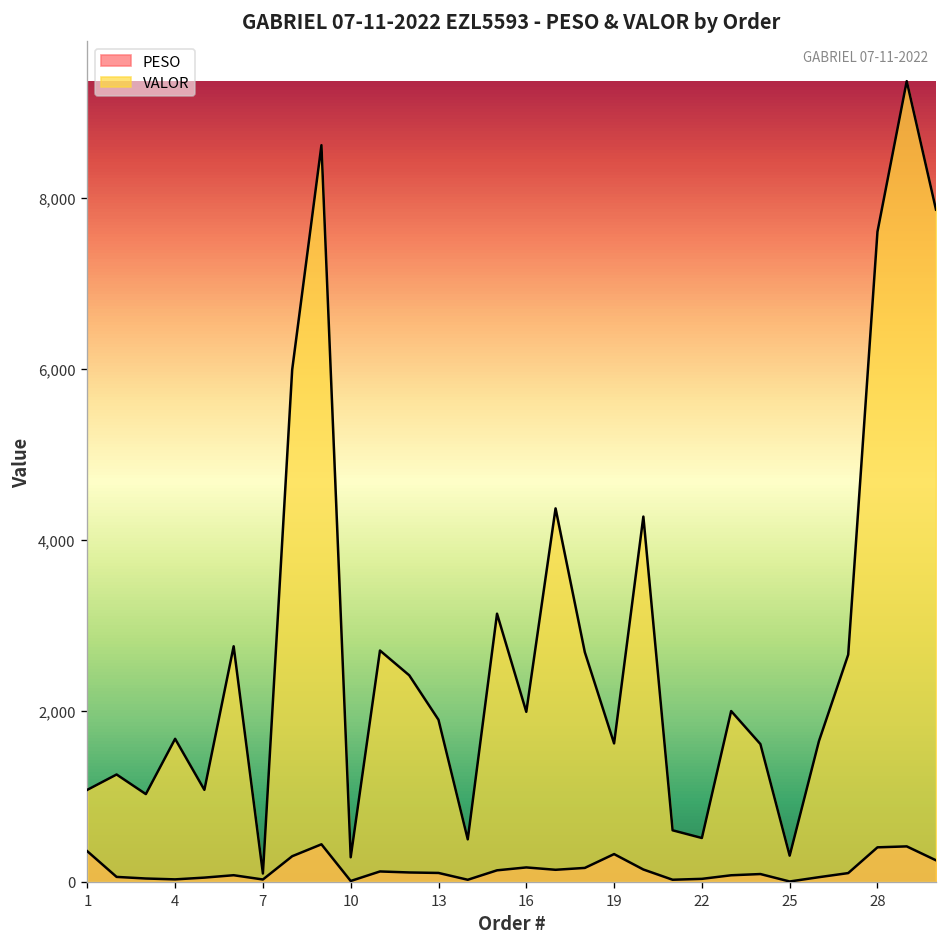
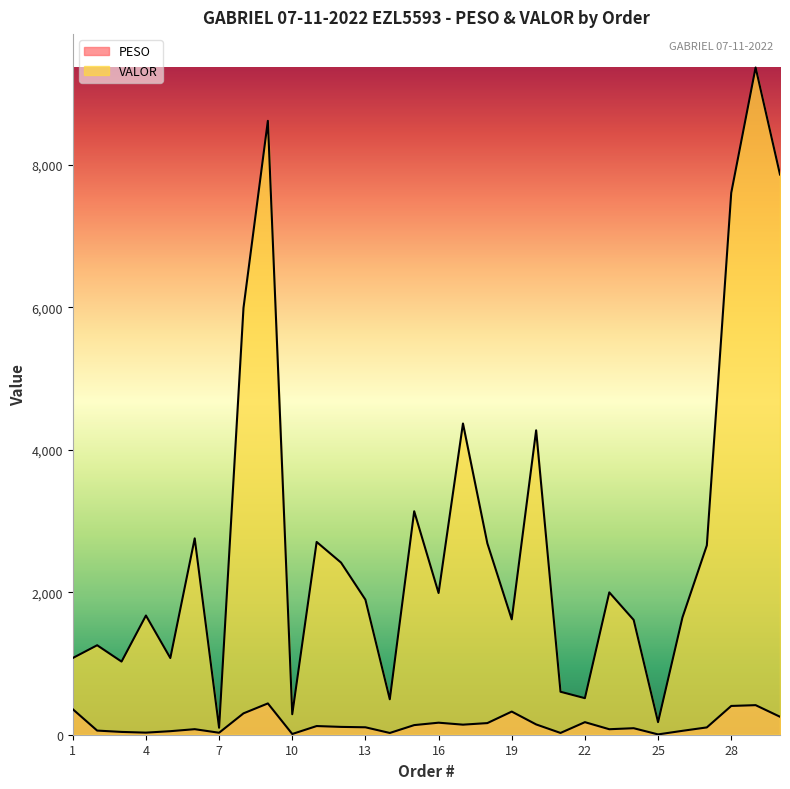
PESO, 22: 0 -> 200
VALOR, 25: 300 -> 200
